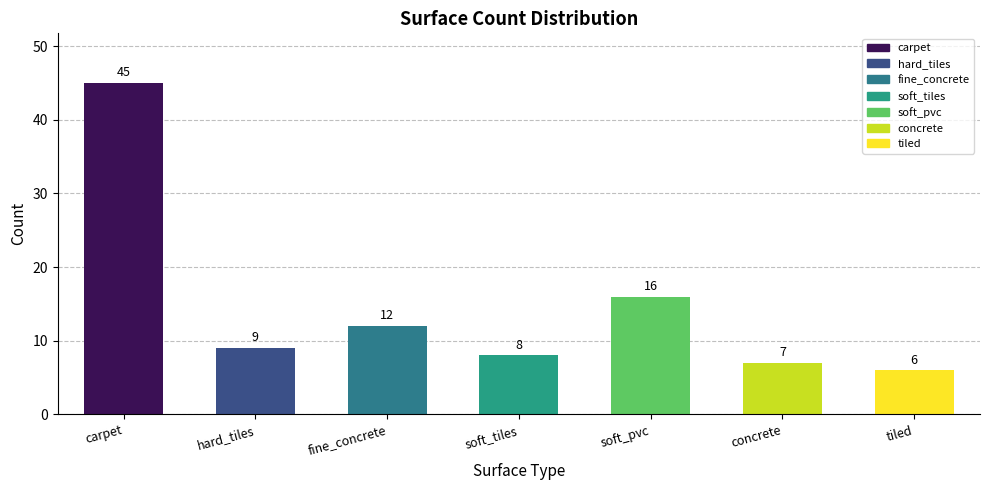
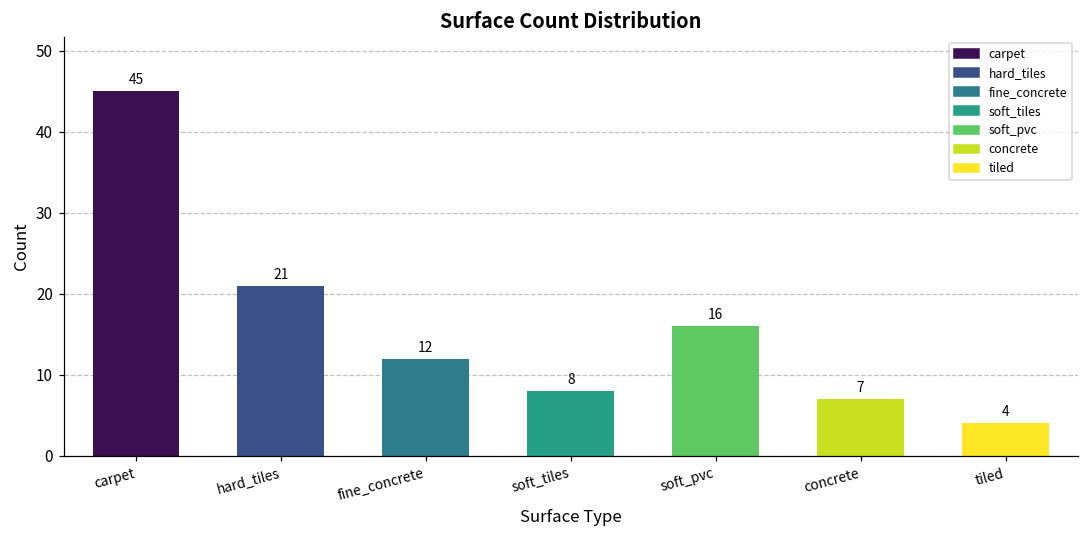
hard_tiles: 9 -> 21
tiled: 6 -> 4
